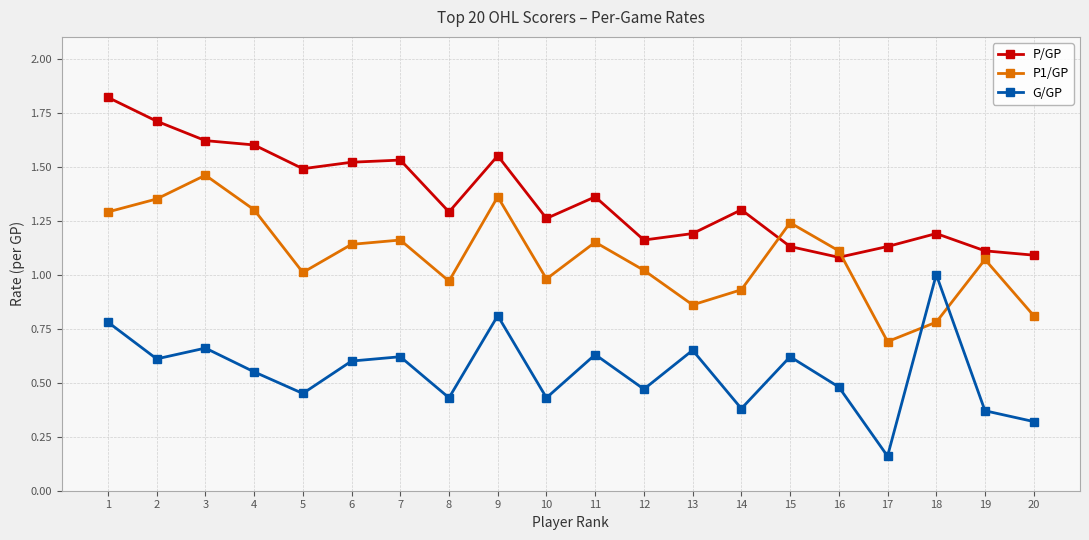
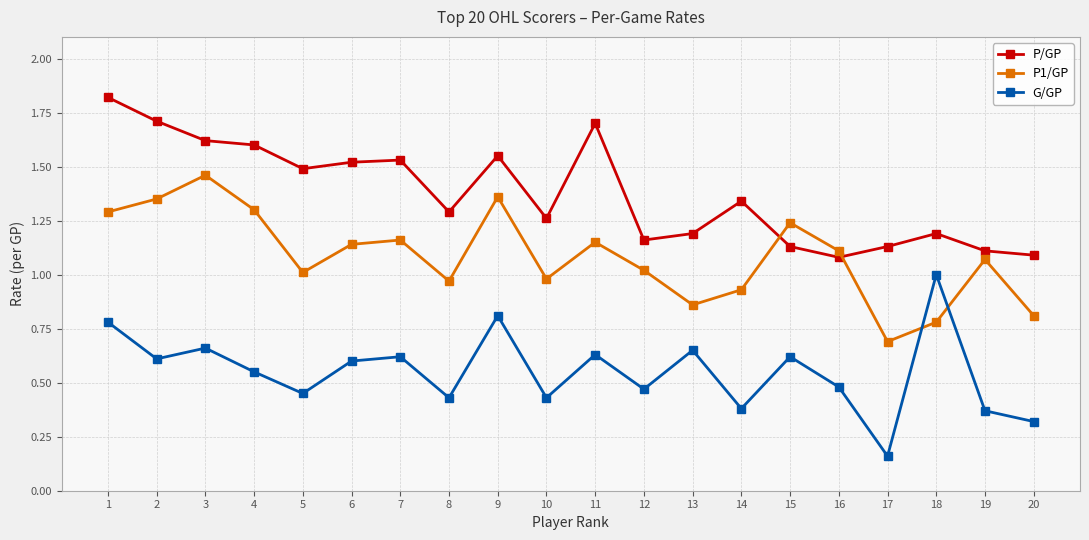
P/GP, 11: 1.36 -> 1.70
P/GP, 14: 1.30 -> 1.34
